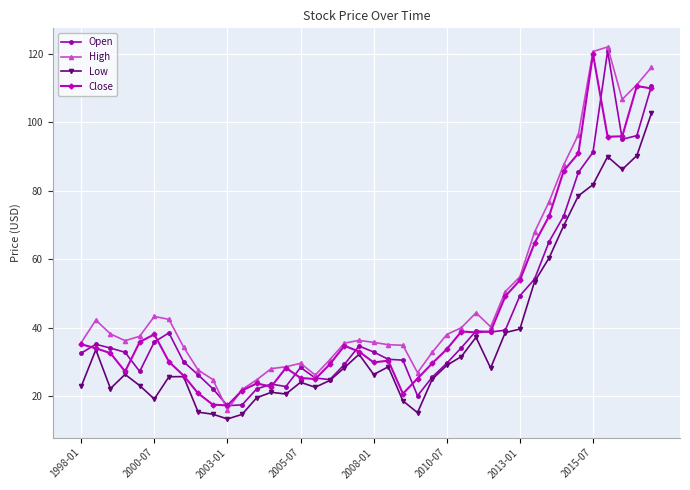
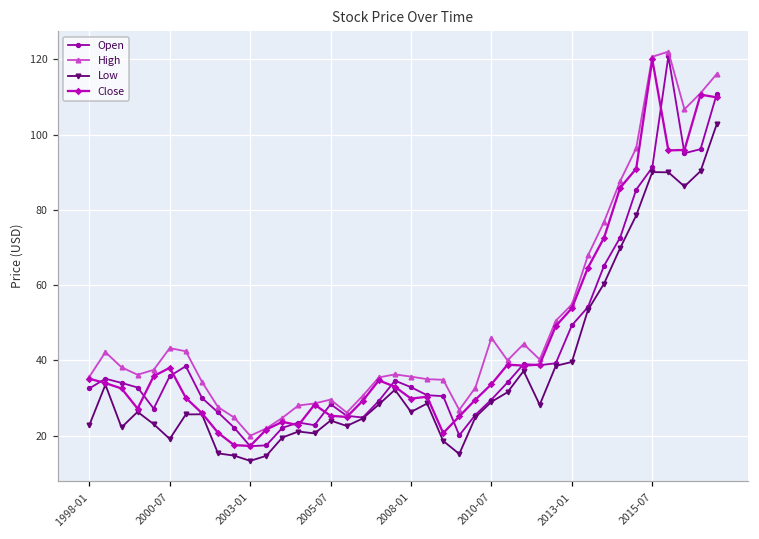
High, 2003-01: 16 -> 20
High, 2010-07: 38 -> 46
Low, 2015-07: 82 -> 90
